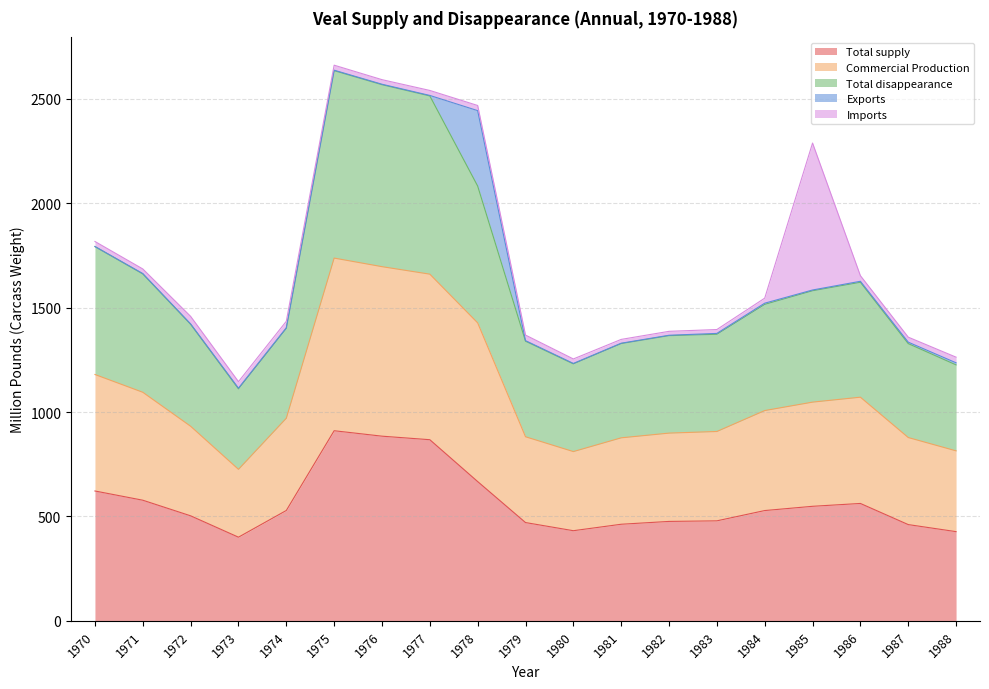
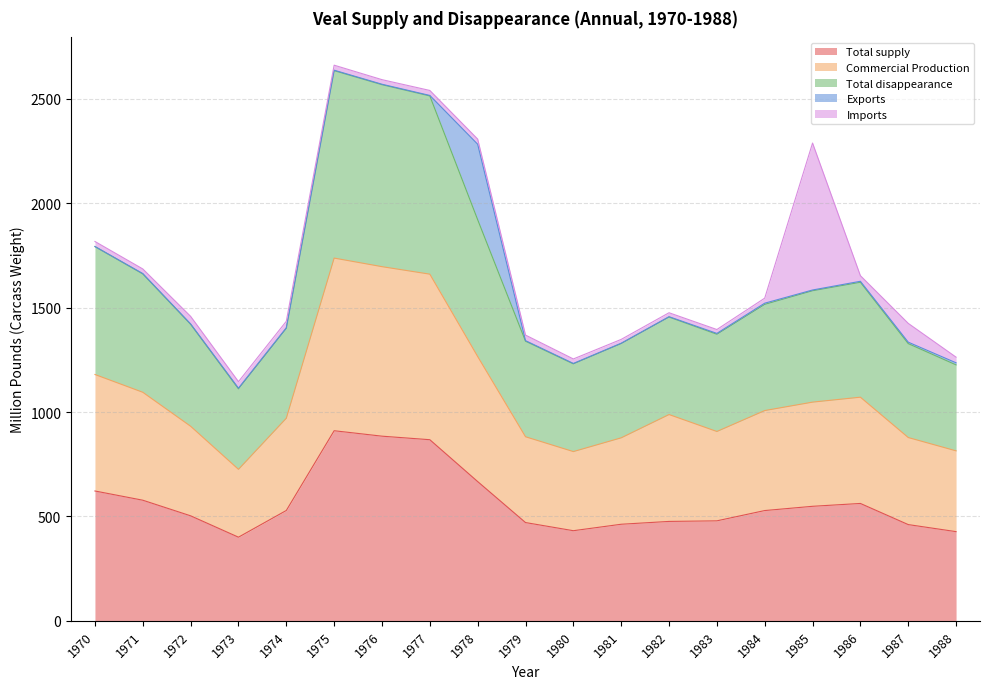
Commercial Production, 1978: 760 -> 600
Commercial Production, 1982: 420 -> 510
Imports, 1987: 20 -> 90
